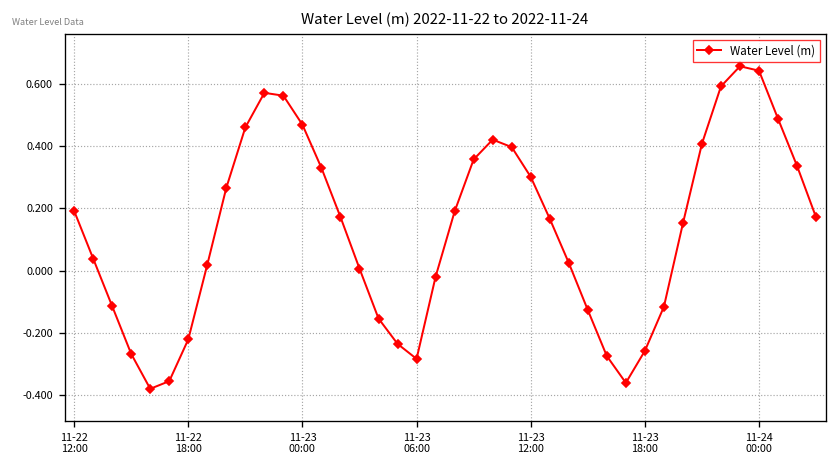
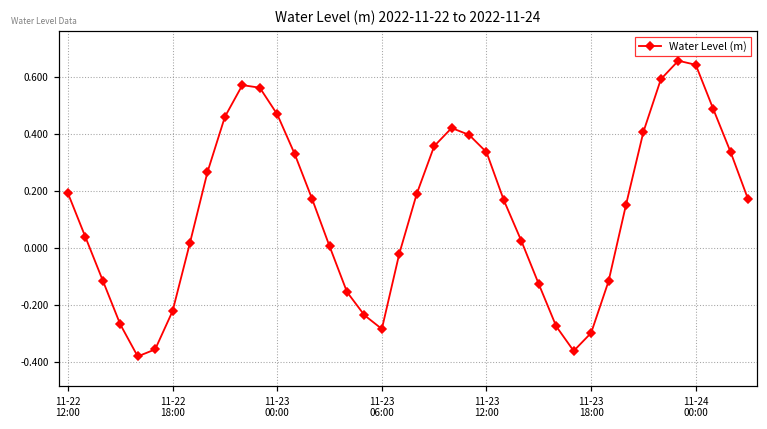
11-23 12:00: 0.30 -> 0.34
11-23 18:00: -0.26 -> -0.30
